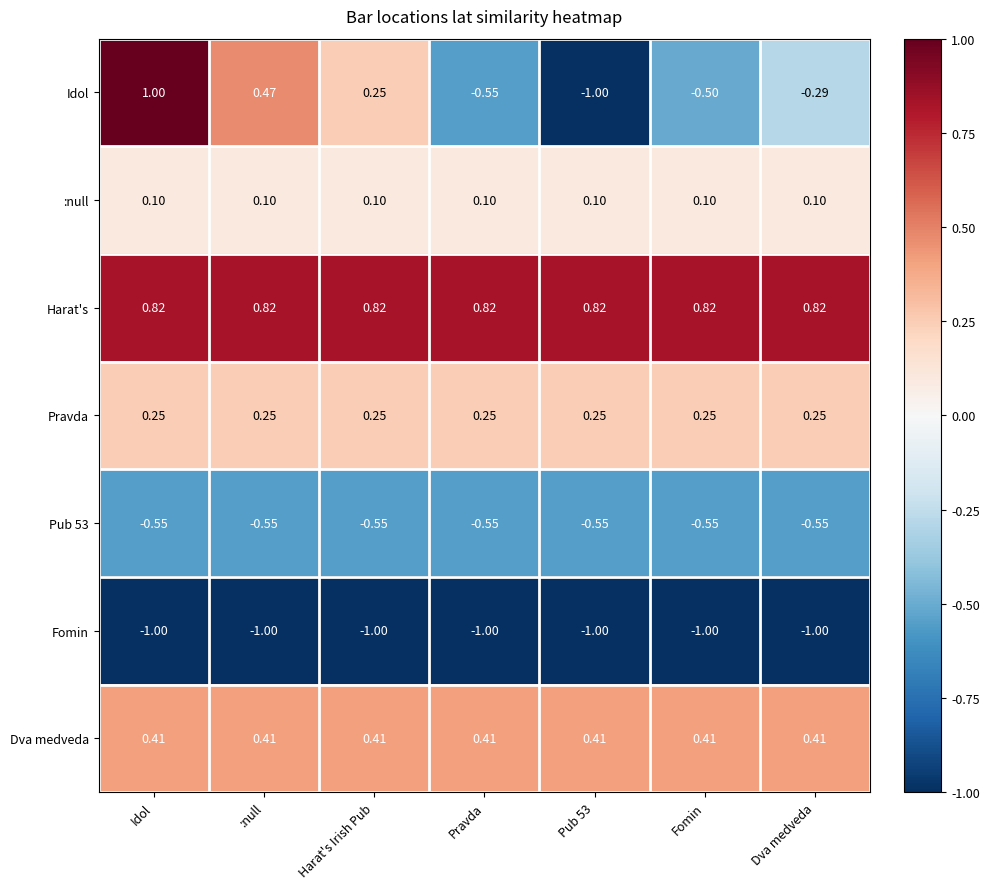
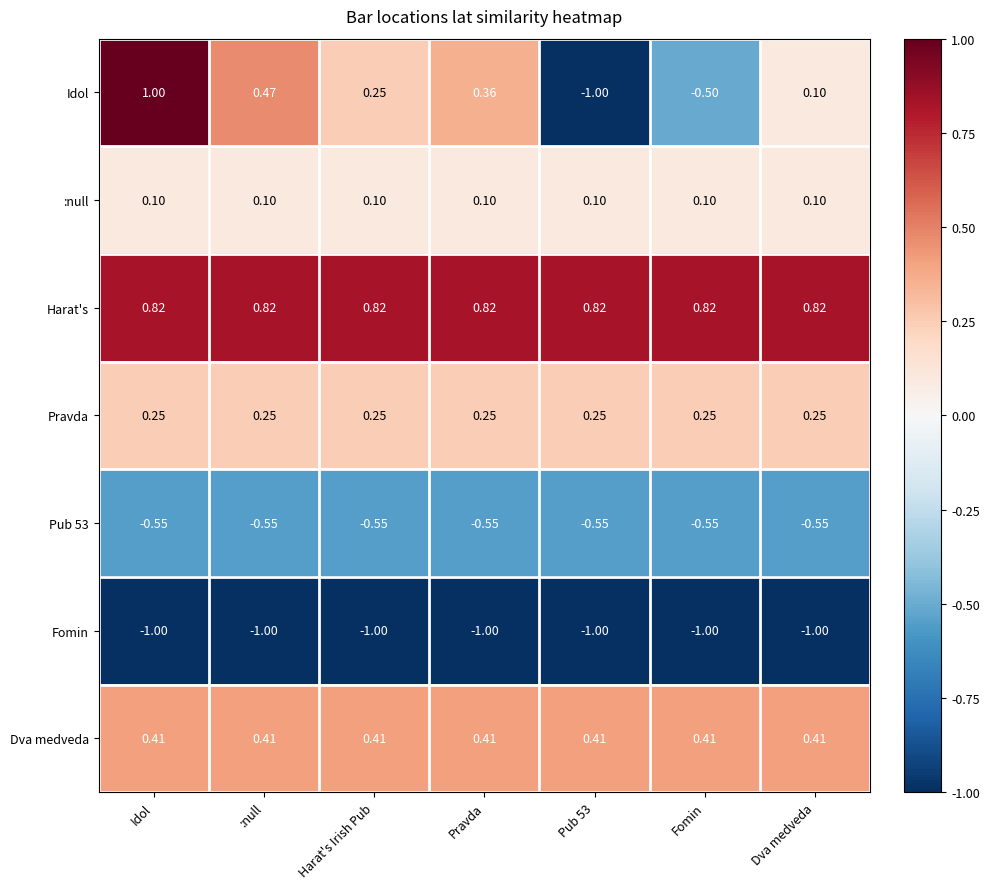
Idol, Pravda: -0.55 -> 0.36
Idol, Dva medveda: -0.29 -> 0.10
